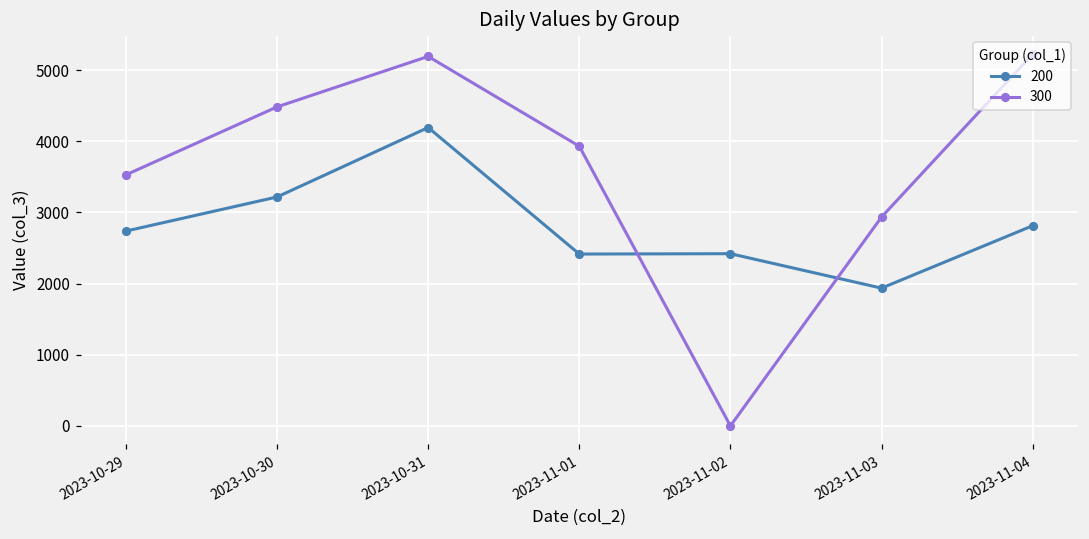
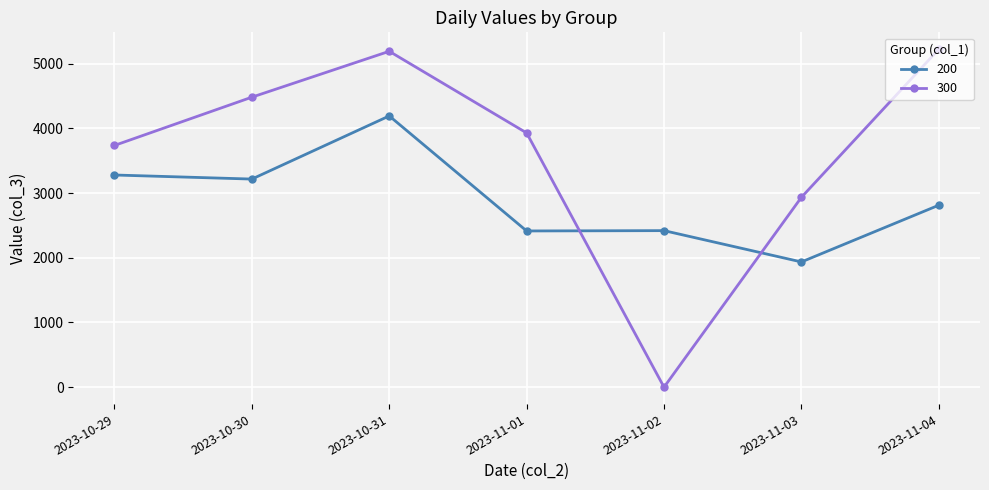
200, 2023-10-29: 2700 -> 3300
300, 2023-10-29: 3500 -> 3700
